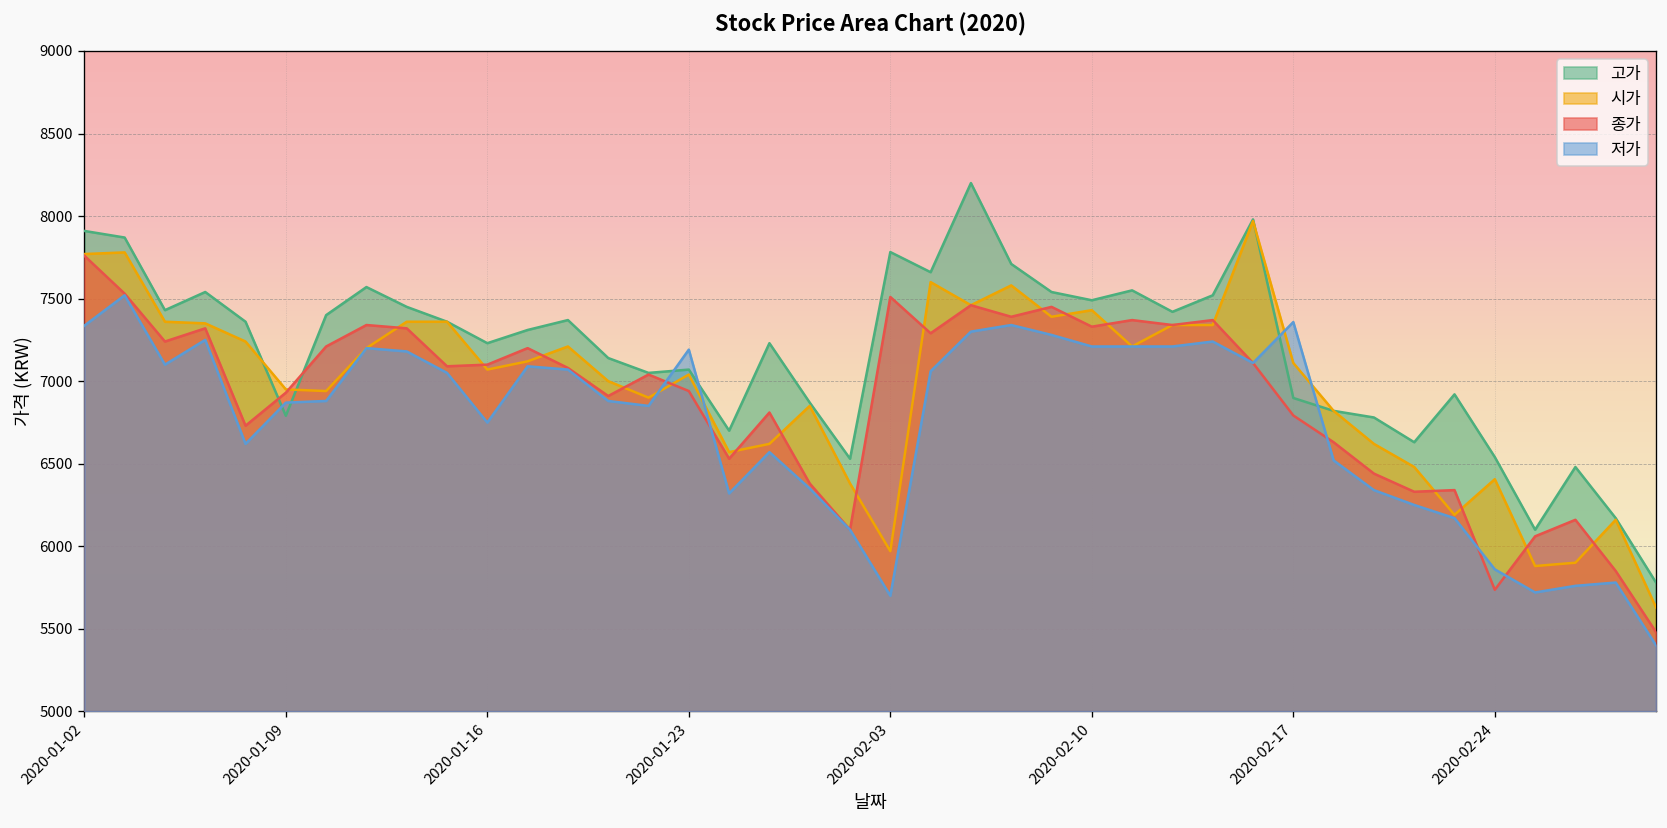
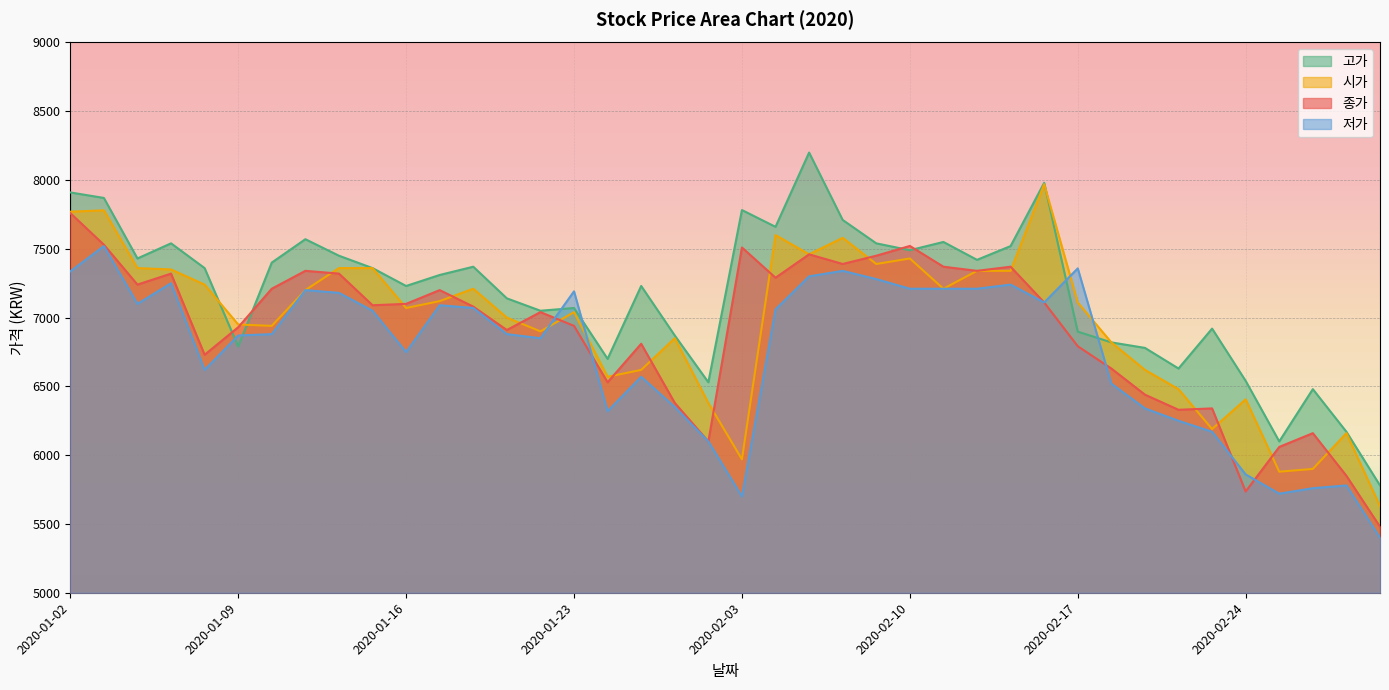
종가, 2020-02-10: 7330 -> 7520
